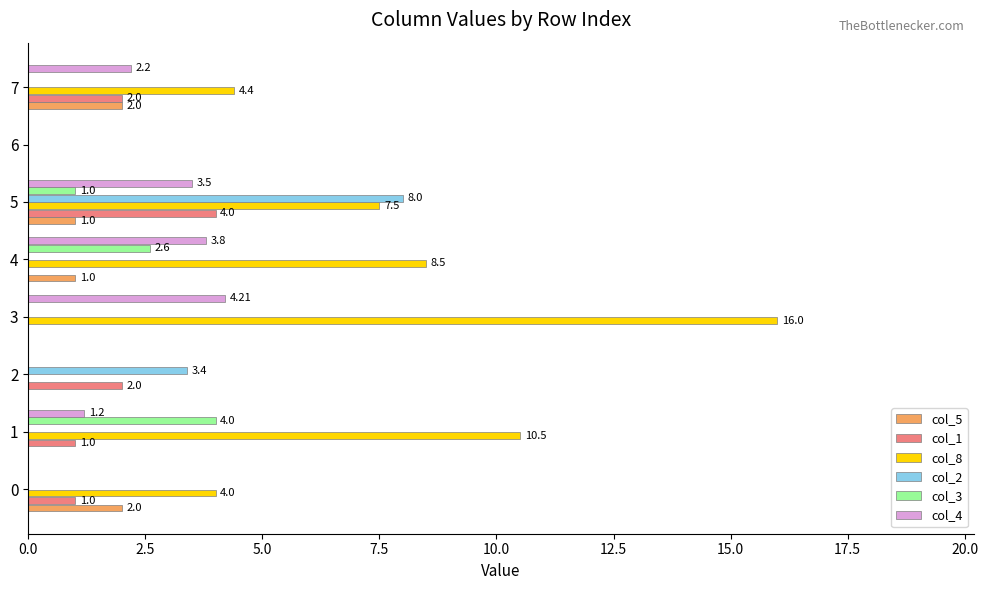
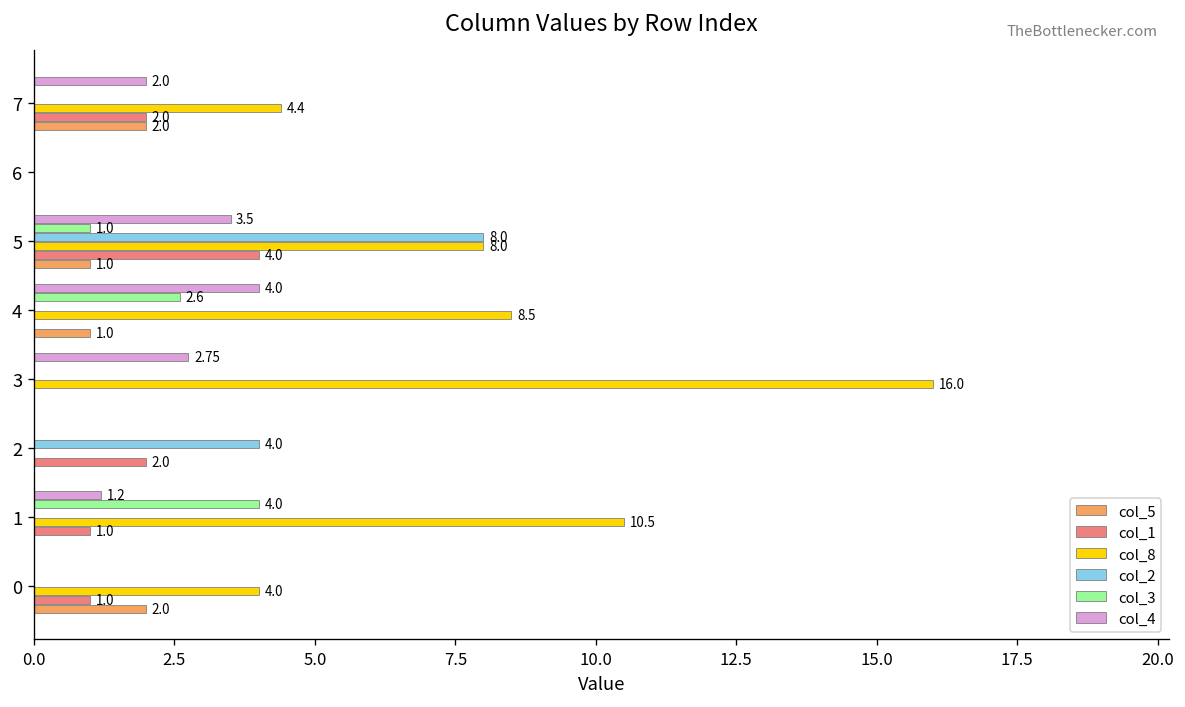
col_4, 7: 2.2 -> 2.0
col_8, 5: 7.5 -> 8.0
col_4, 4: 3.8 -> 4.0
col_4, 3: 4.21 -> 2.75
col_2, 2: 3.4 -> 4.0
